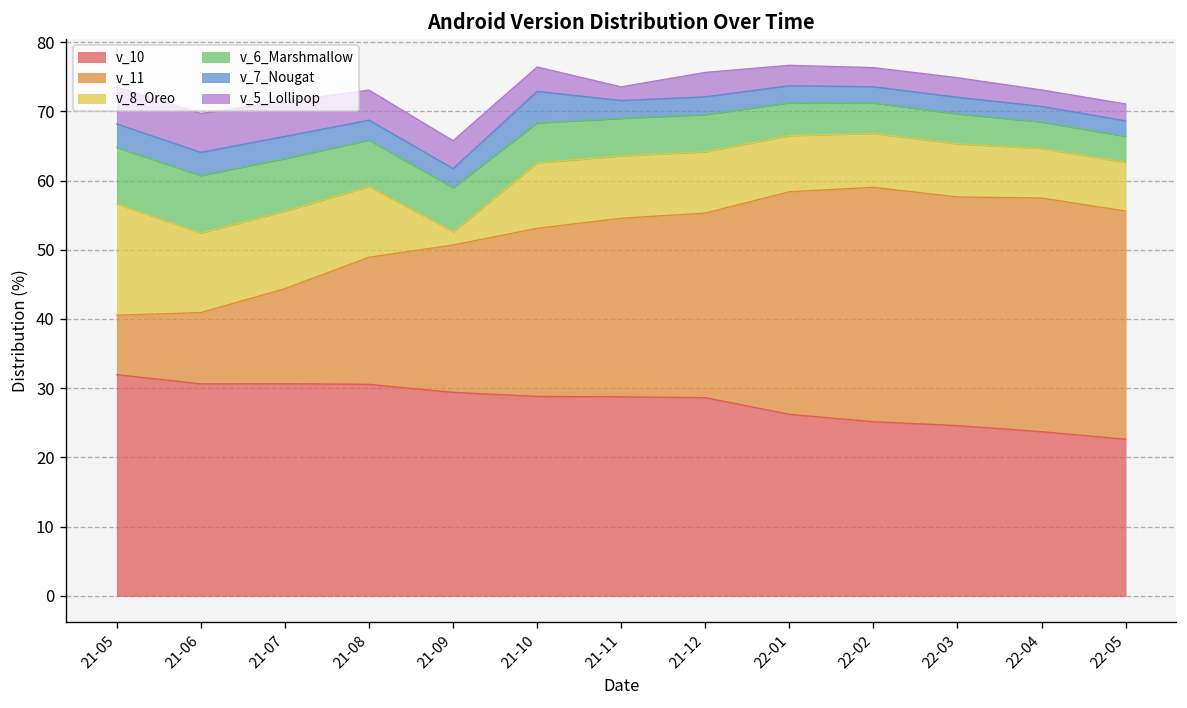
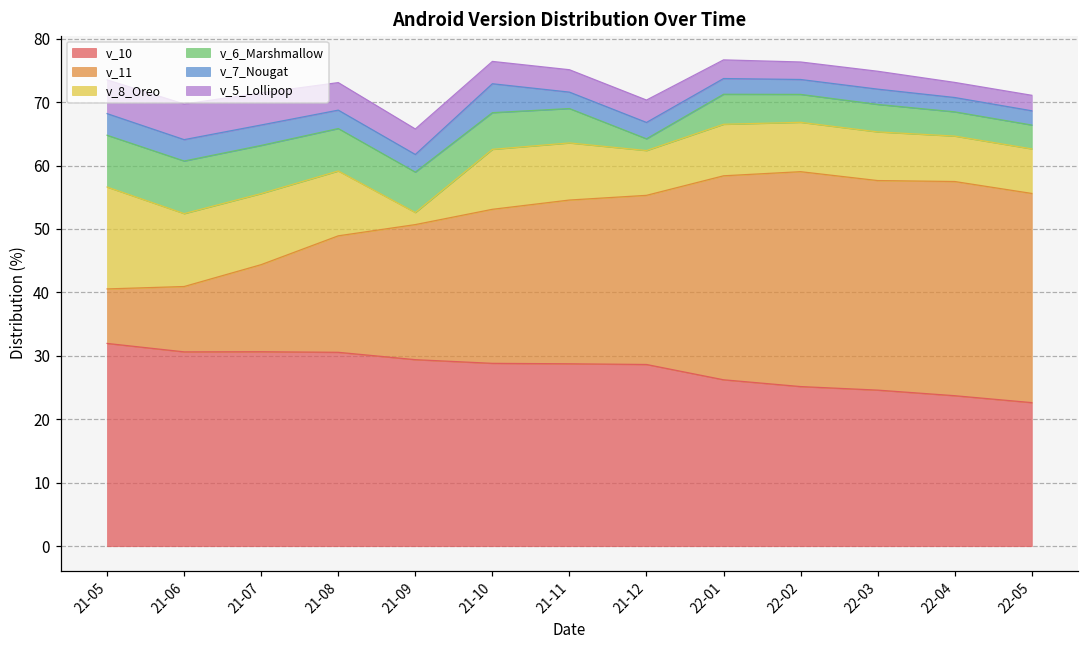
v_5_Lollipop, 21-11: 2 -> 4
v_8_Oreo, 21-12: 9 -> 7
v_6_Marshmallow, 21-12: 5 -> 2
